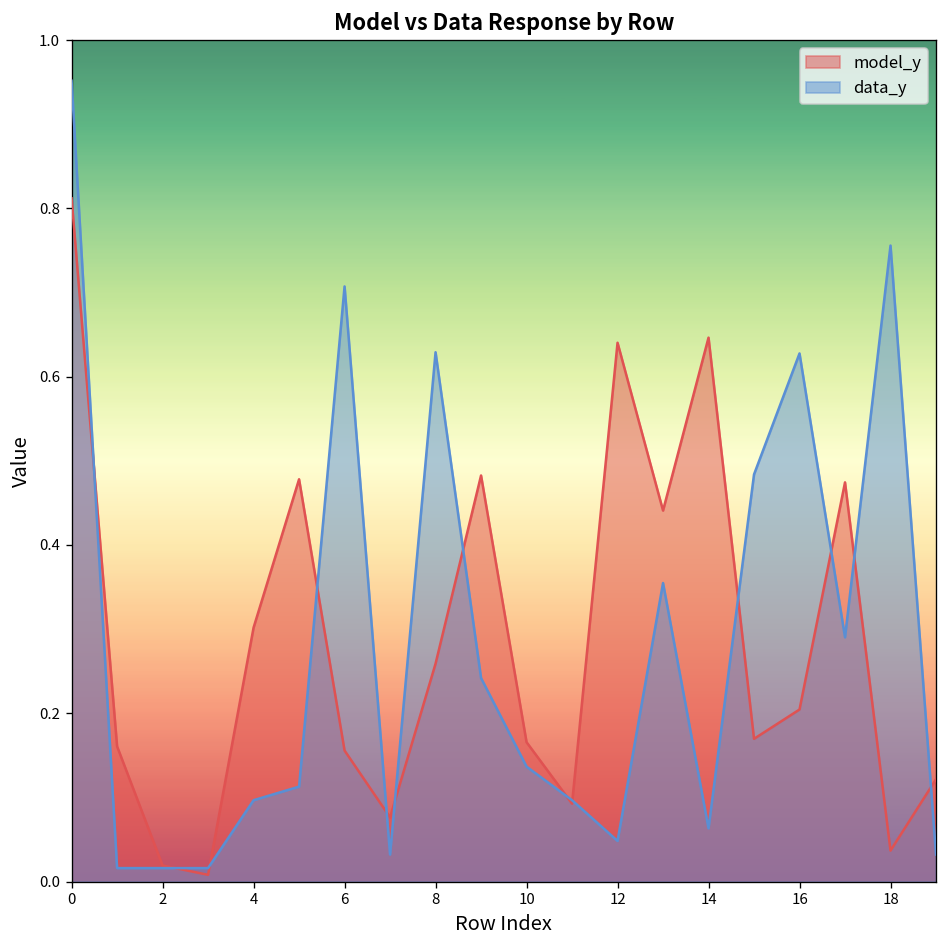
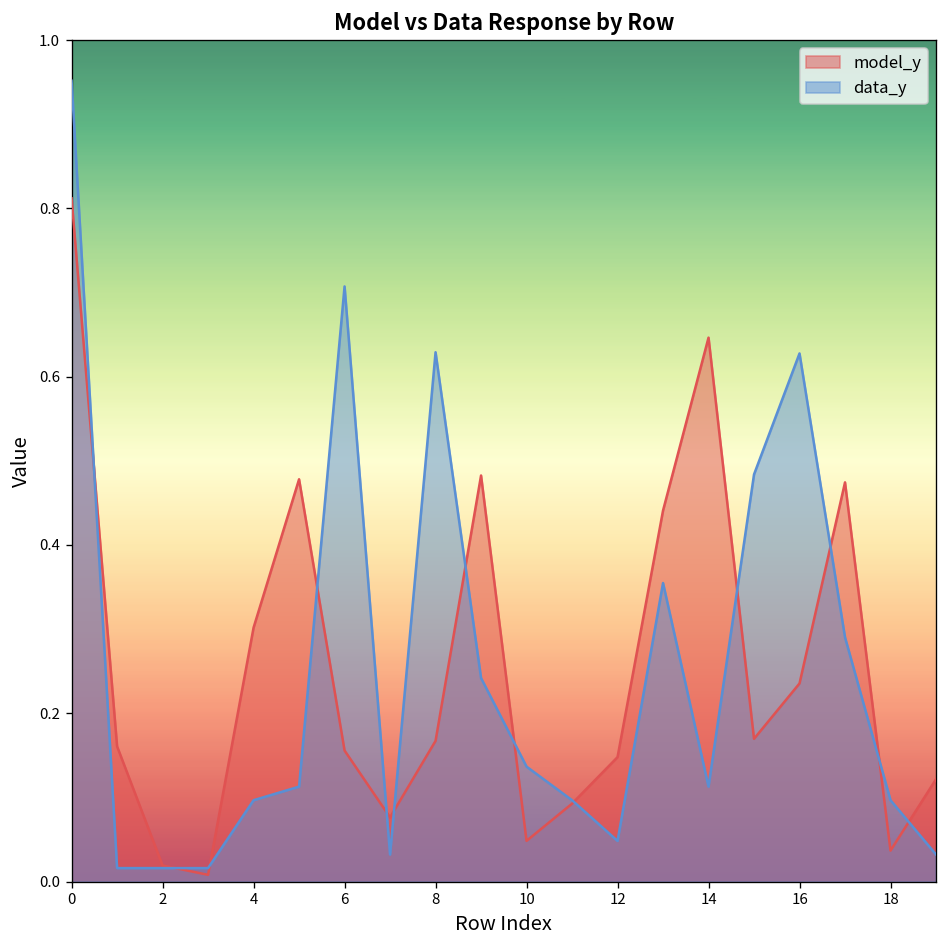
model_y, 8: 0.26 -> 0.17
model_y, 10: 0.17 -> 0.05
model_y, 12: 0.64 -> 0.15
data_y, 14: 0.06 -> 0.11
model_y, 16: 0.20 -> 0.24
data_y, 18: 0.76 -> 0.10
